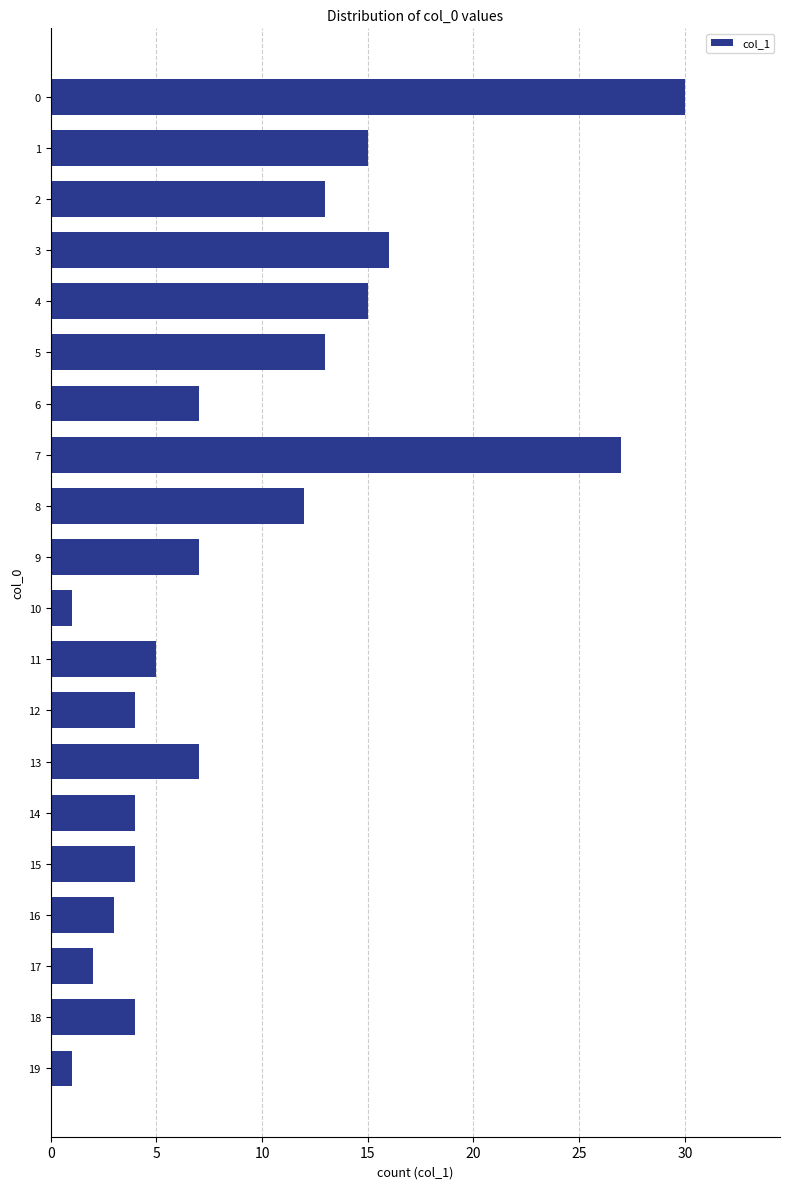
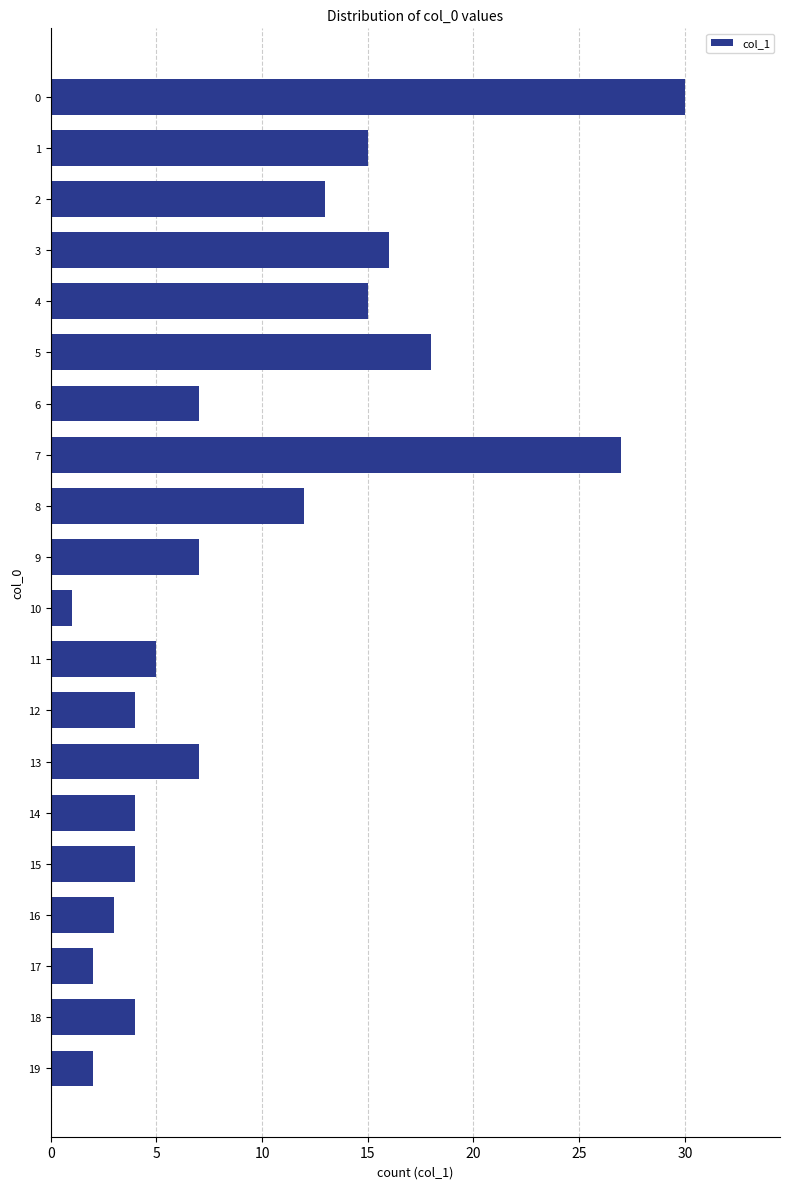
5: 13 -> 18
19: 1 -> 2
